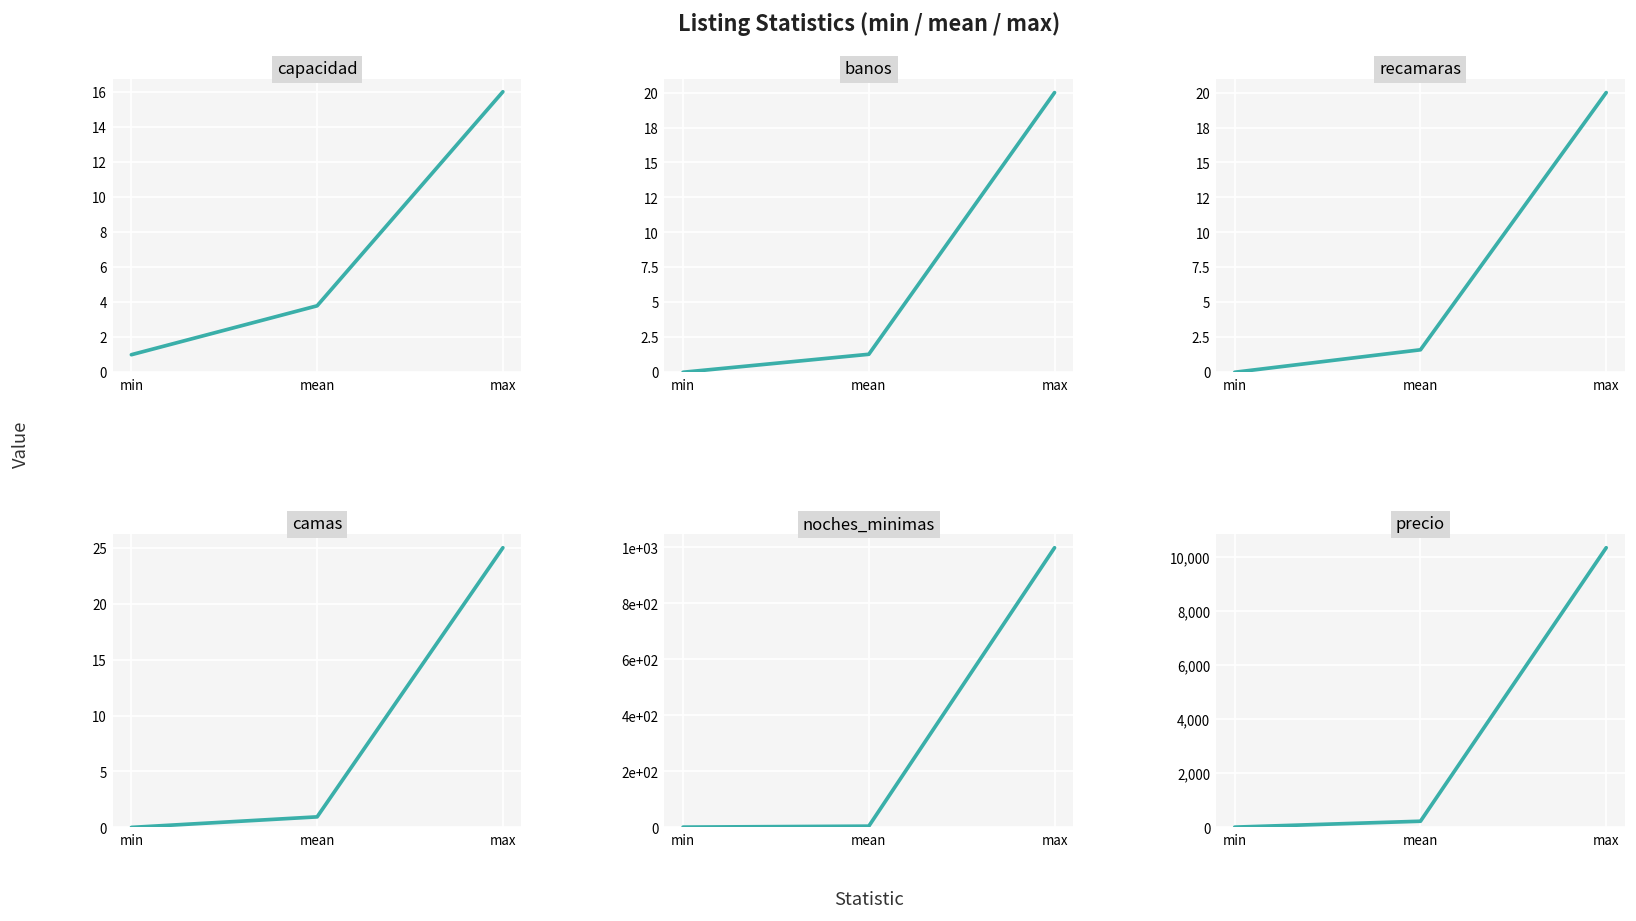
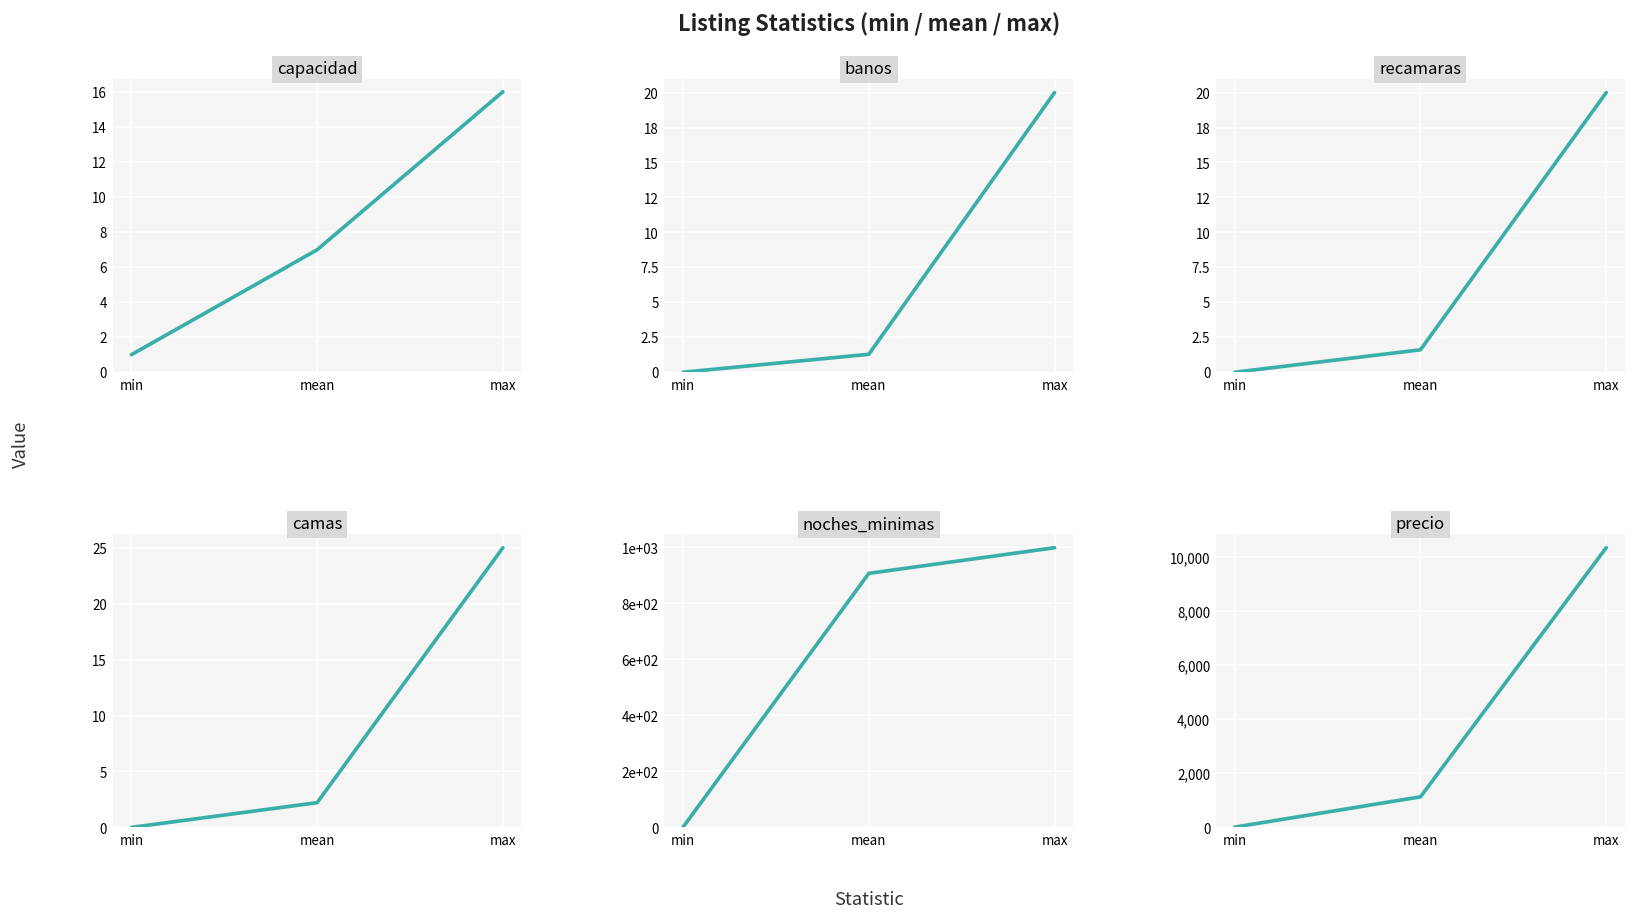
capacidad, mean: 3.8 -> 7.0
camas, mean: 1 -> 2
noches_minimas, mean: 0 -> 910
precio, mean: 200 -> 1,100
